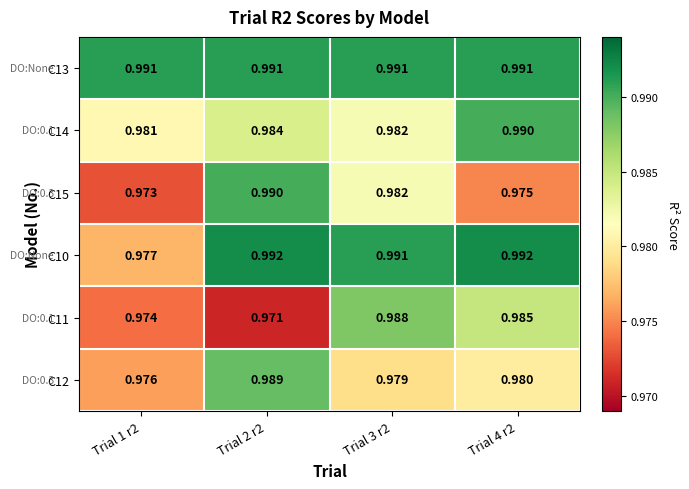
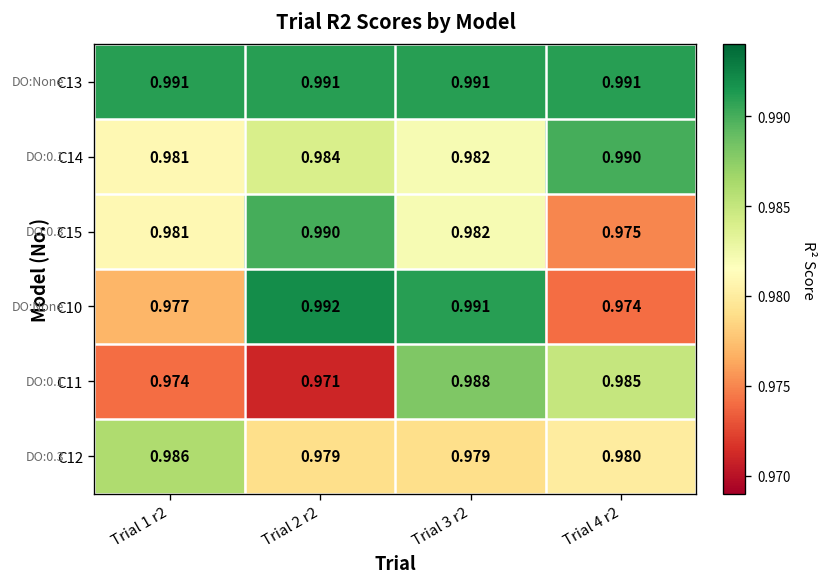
C15, Trial 1 r2: 0.973 -> 0.981
C10, Trial 4 r2: 0.992 -> 0.974
C12, Trial 1 r2: 0.976 -> 0.986
C12, Trial 2 r2: 0.989 -> 0.979
